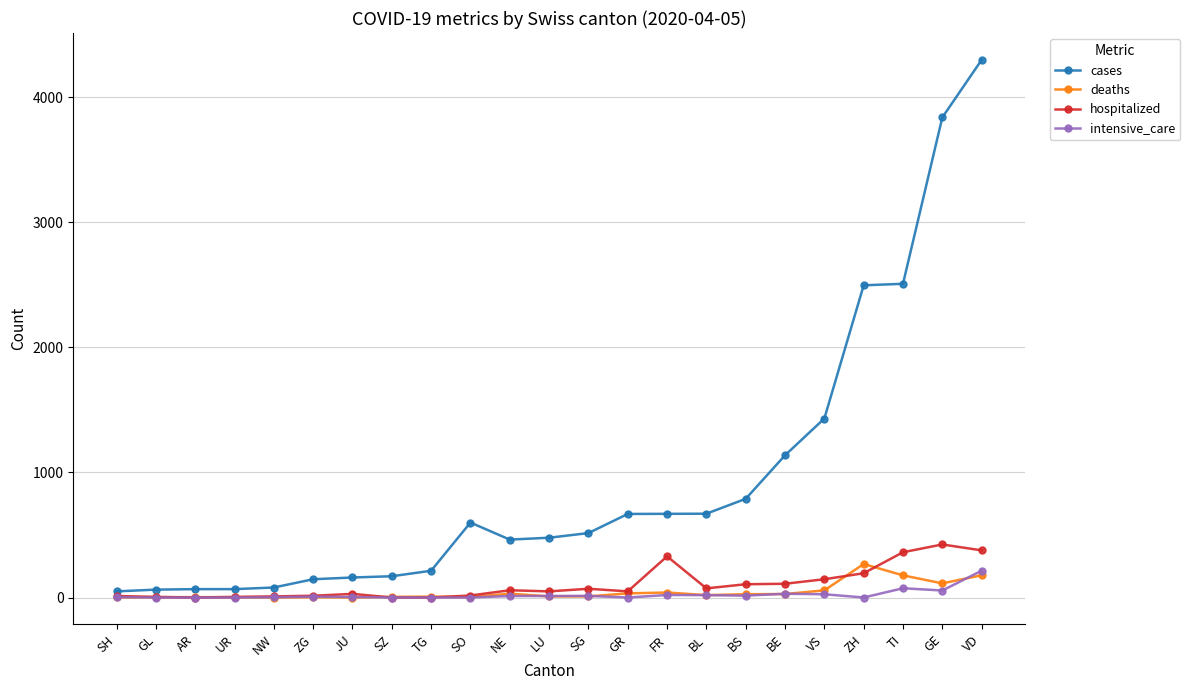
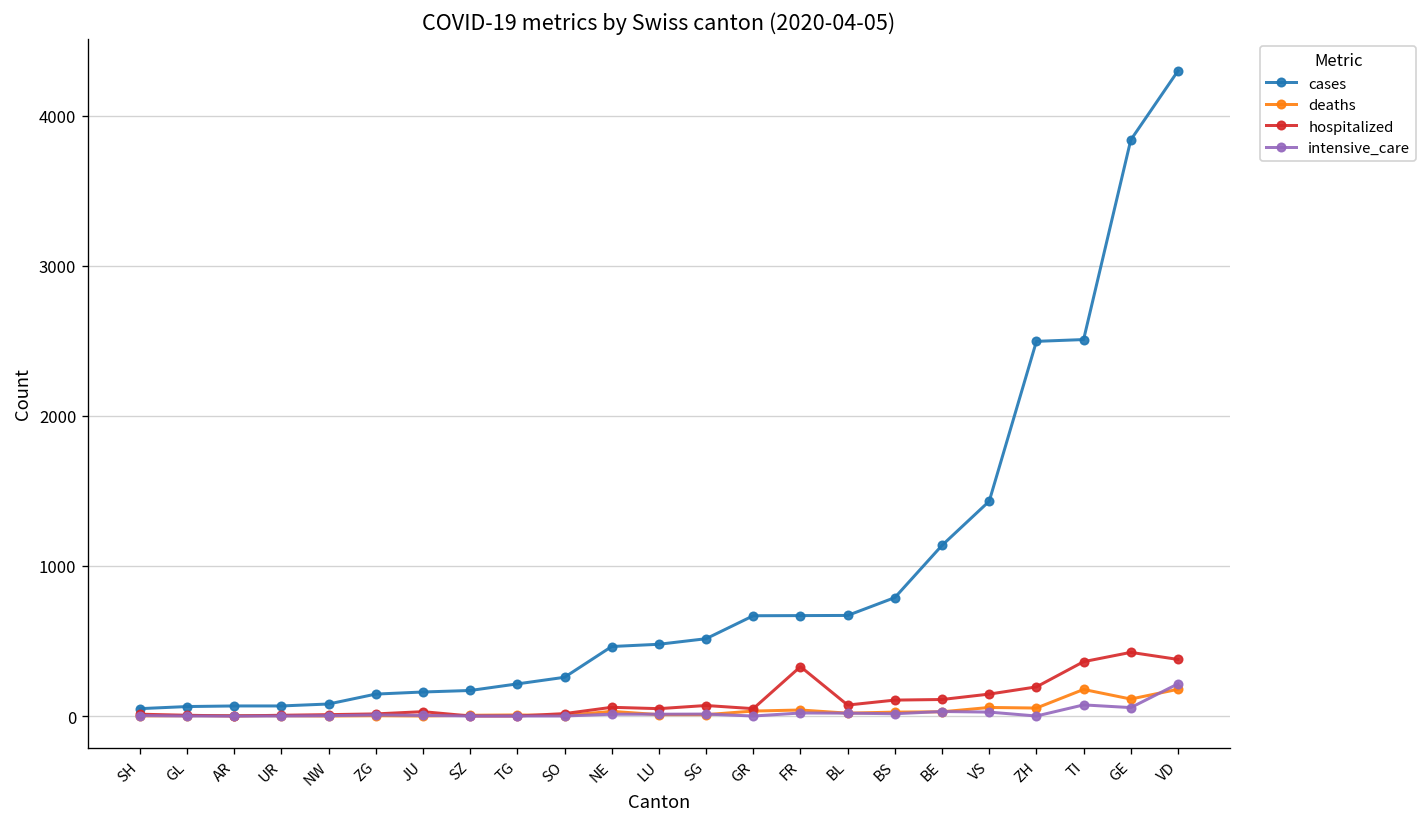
cases, SO: 600 -> 260
deaths, ZH: 270 -> 50
